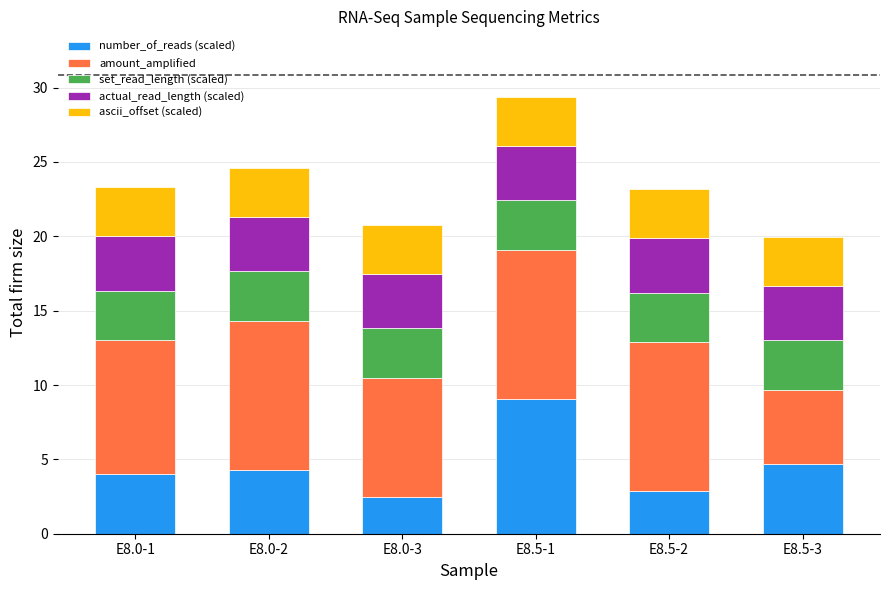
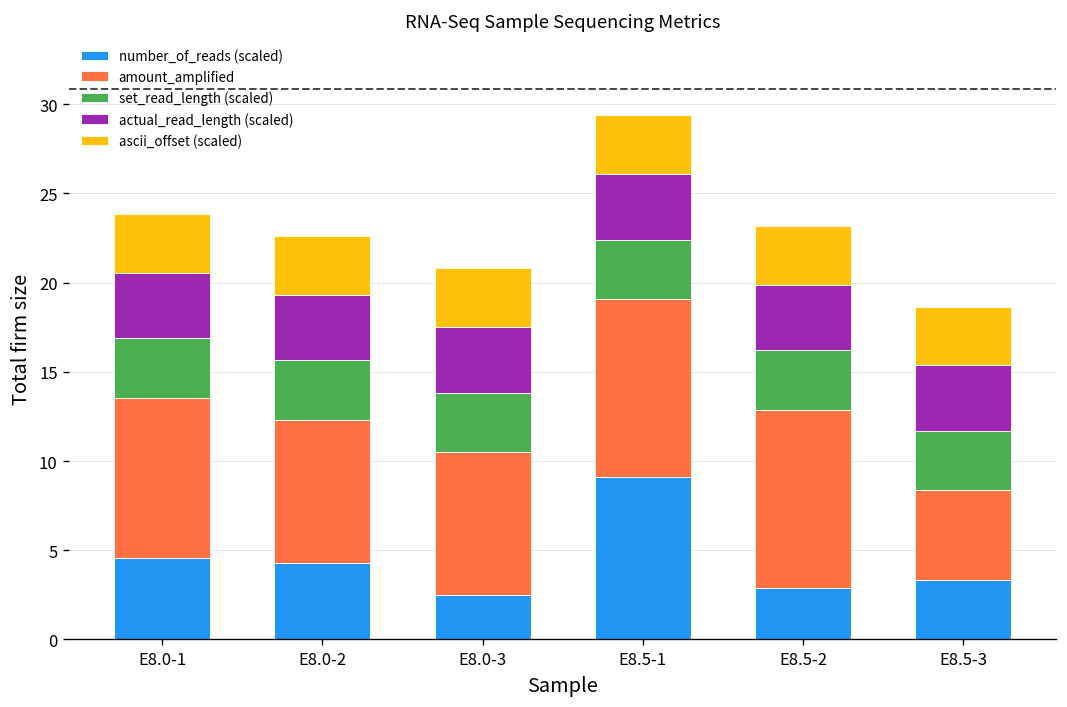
number_of_reads (scaled), E8.0-1: 4.0 -> 4.5
amount_amplified, E8.0-2: 10 -> 8
number_of_reads (scaled), E8.5-3: 4.7 -> 3.4
